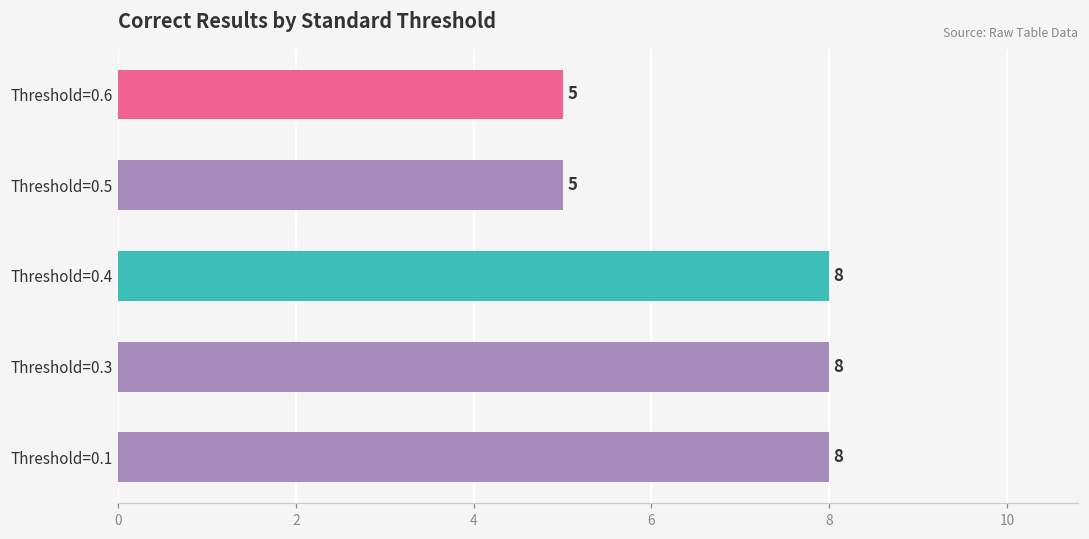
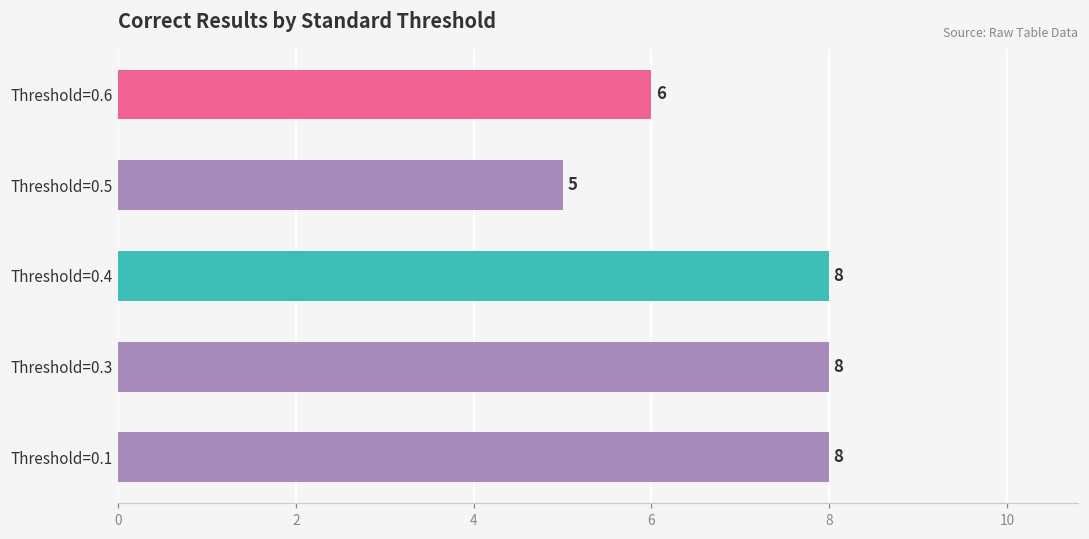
Threshold=0.6: 5 -> 6
